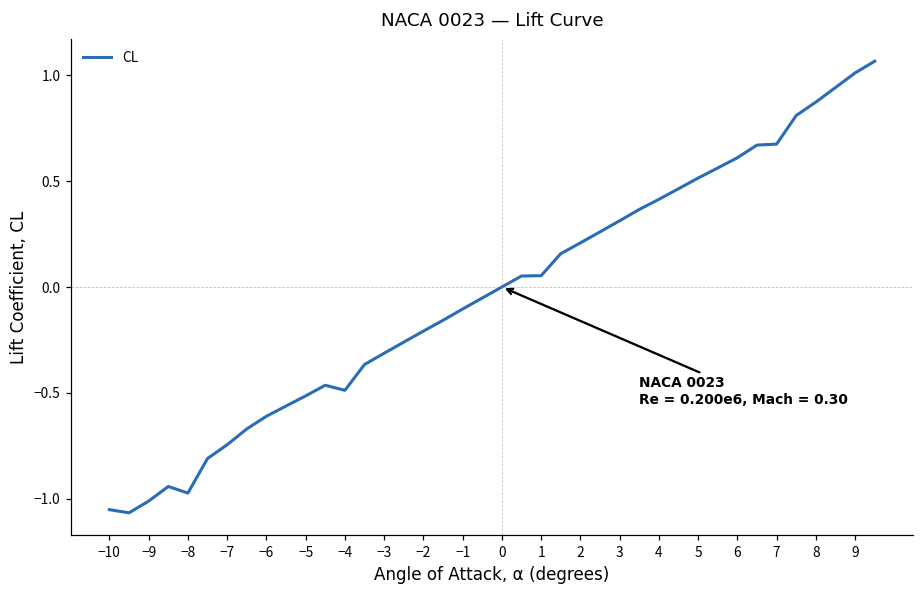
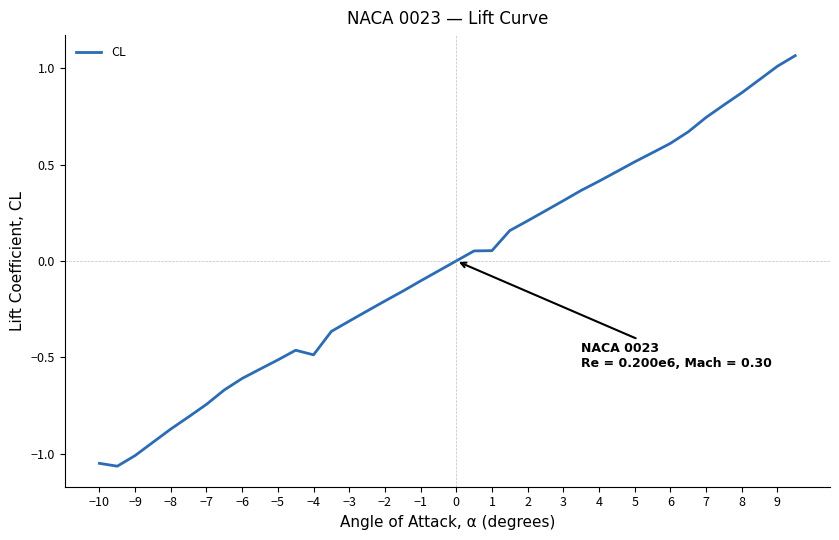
−8: -0.97 -> -0.87
7: 0.67 -> 0.74
